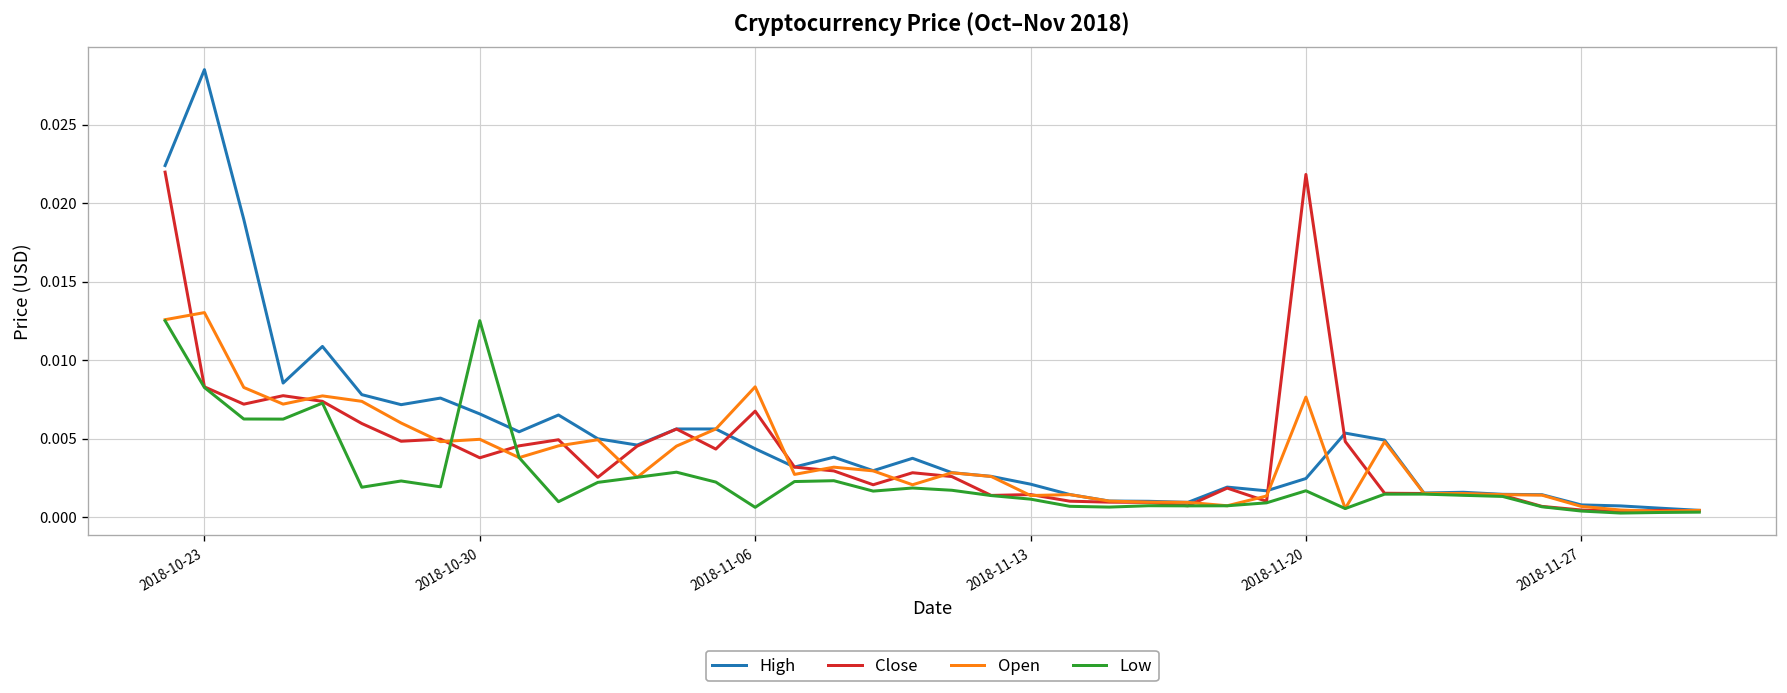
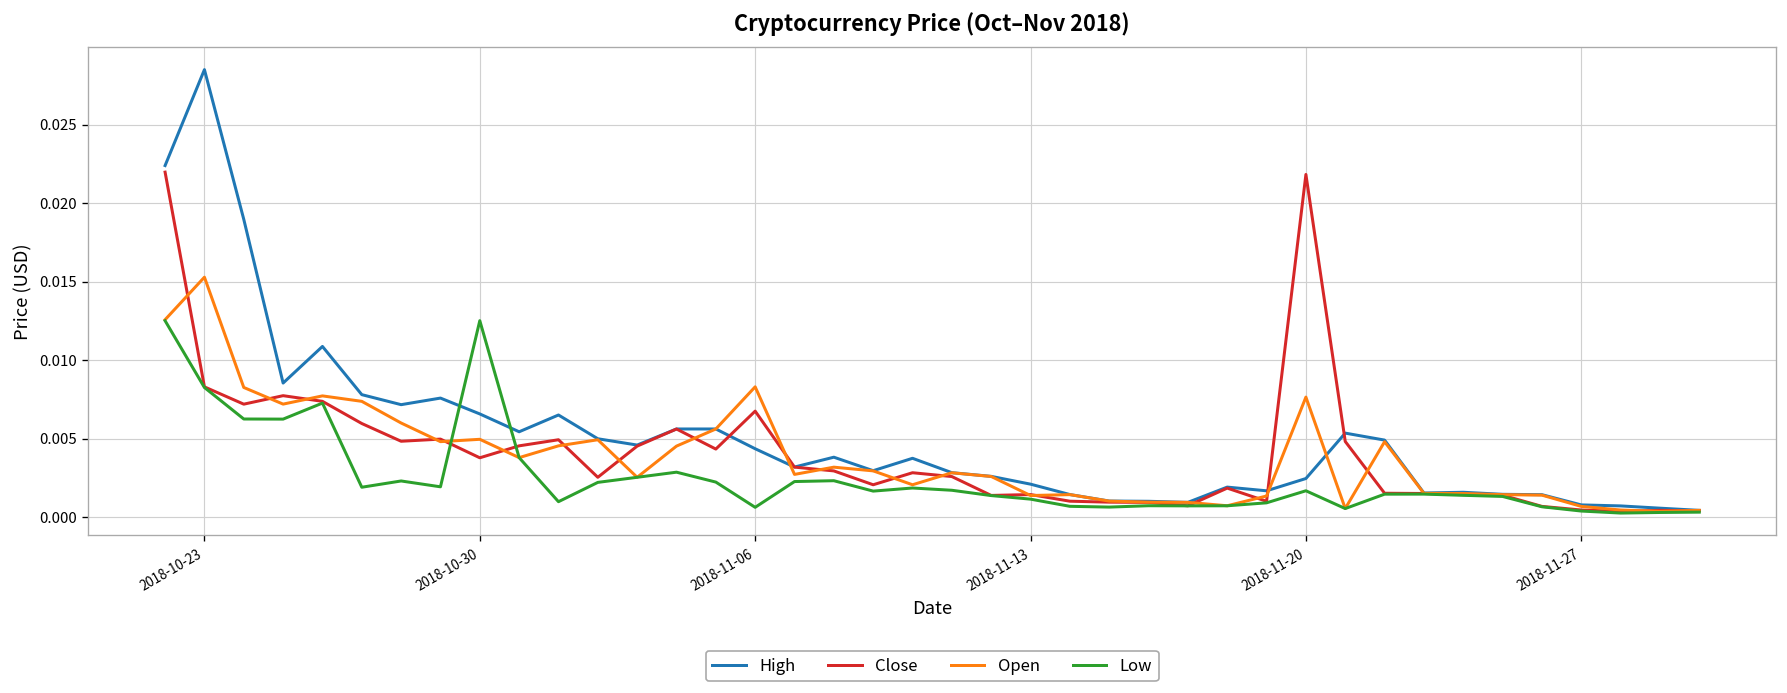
Open, 2018-10-23: 0.0130 -> 0.0153
